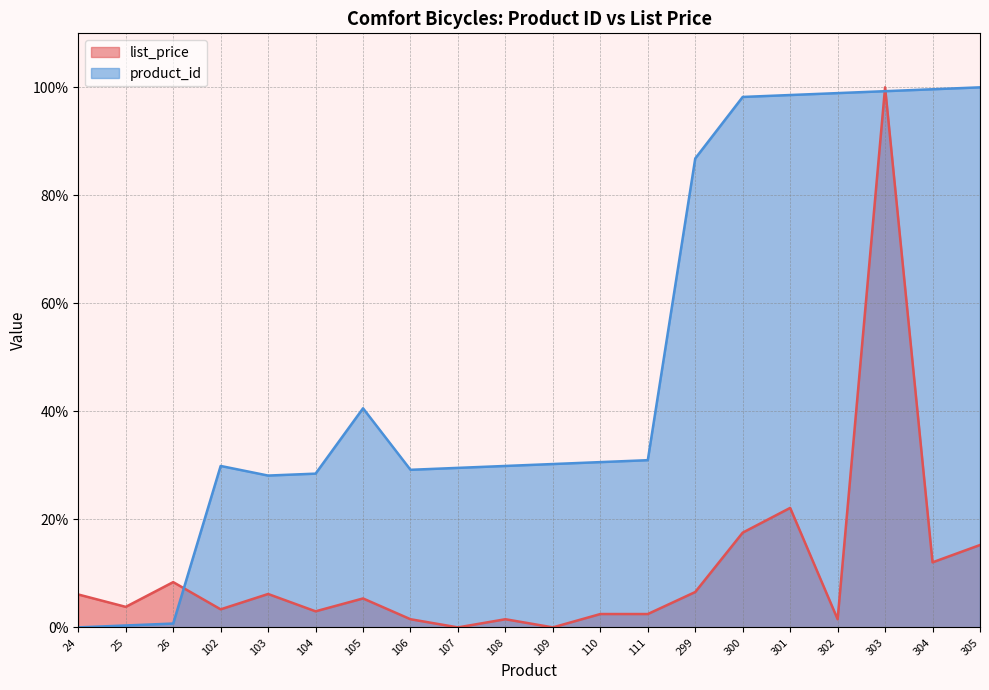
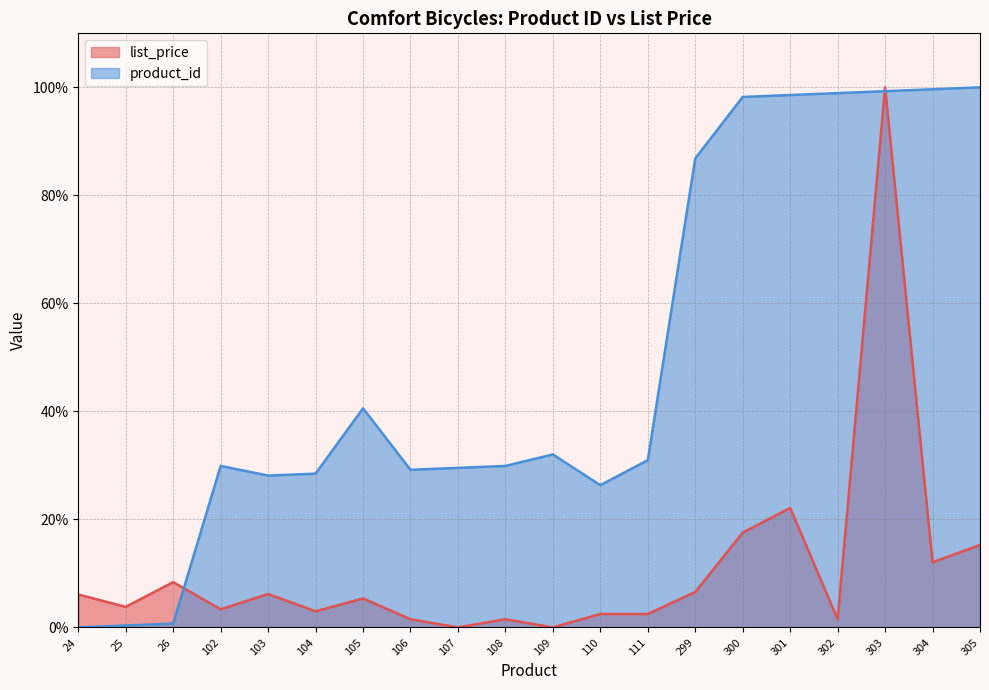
product_id, 109: 30% -> 32%
product_id, 110: 31% -> 26%
